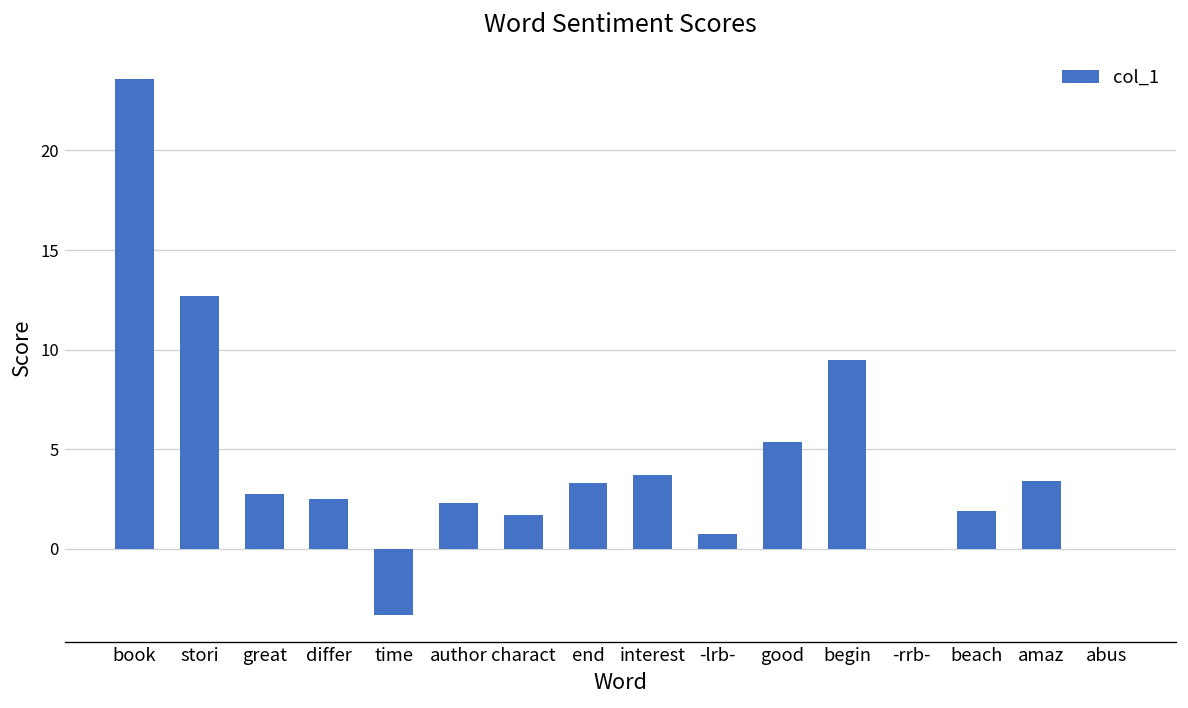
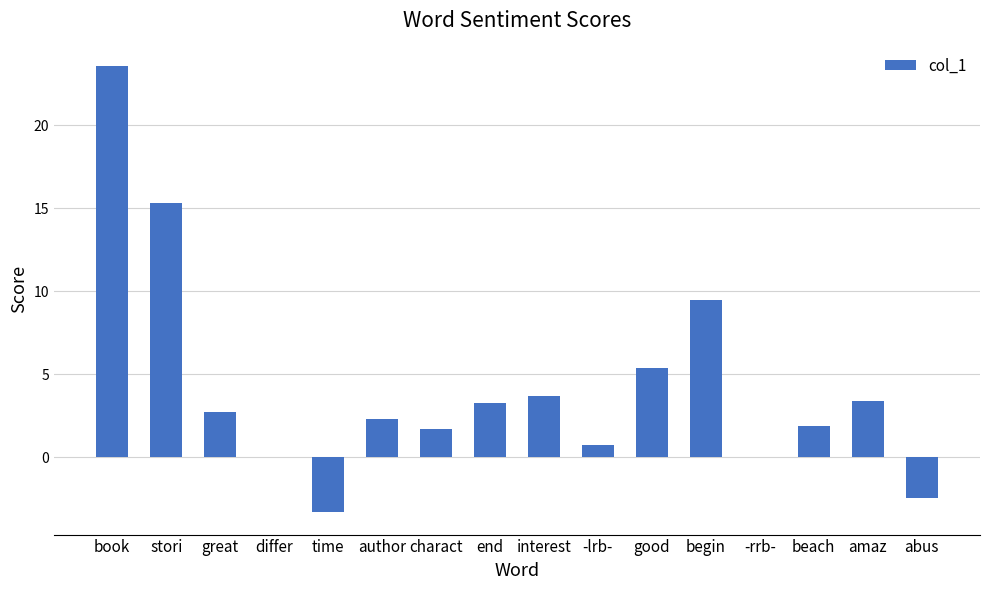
stori: 12.7 -> 15.3
differ: 2.5 -> 0.0
abus: 0.0 -> -2.5
